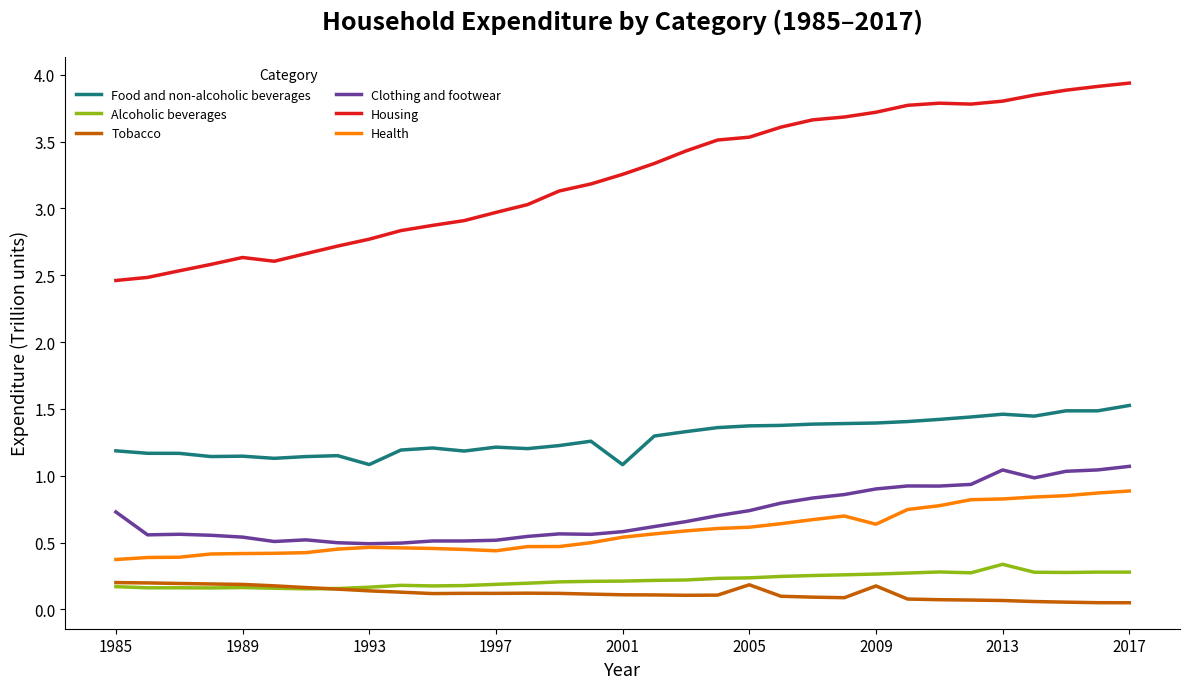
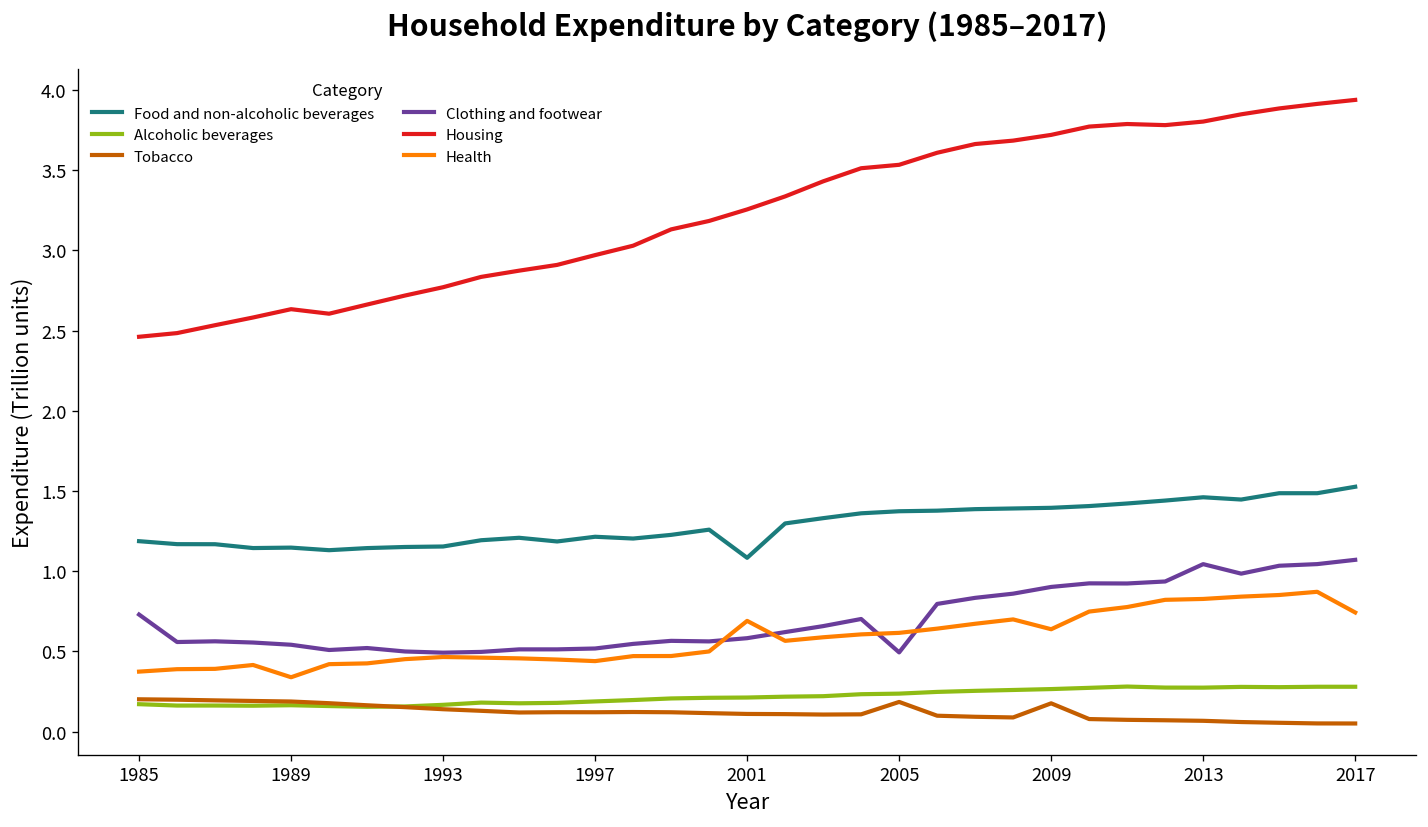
Health, 1989: 0.42 -> 0.34
Food and non-alcoholic beverages, 1993: 1.08 -> 1.15
Health, 2001: 0.54 -> 0.69
Clothing and footwear, 2005: 0.74 -> 0.49
Alcoholic beverages, 2013: 0.34 -> 0.27
Health, 2017: 0.89 -> 0.74
